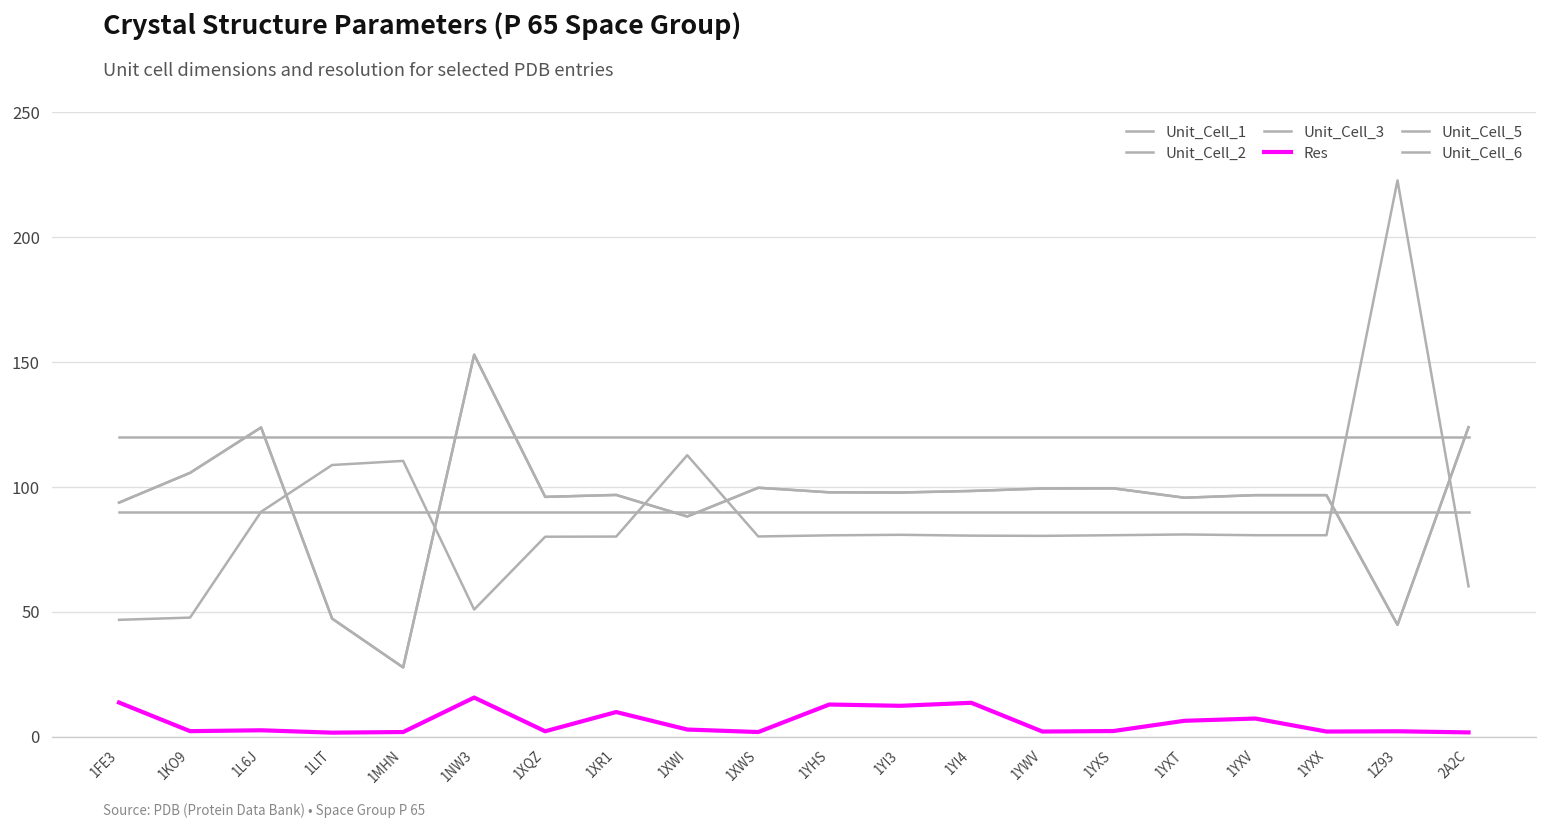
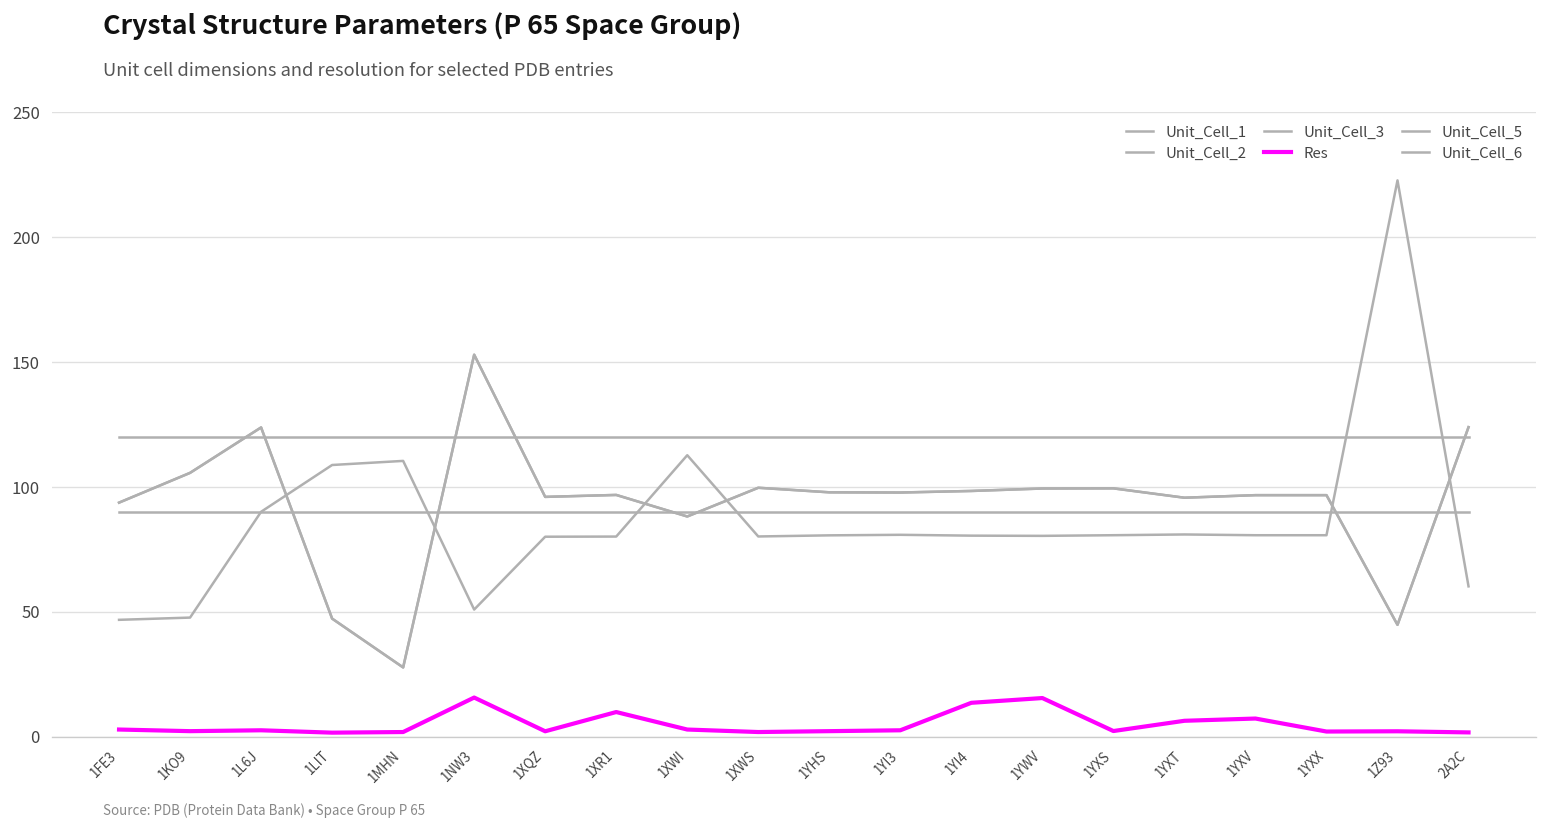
Res, 1FE3: 14 -> 3
Res, 1YHS: 13 -> 2
Res, 1YI3: 12 -> 3
Res, 1YWV: 2 -> 15
